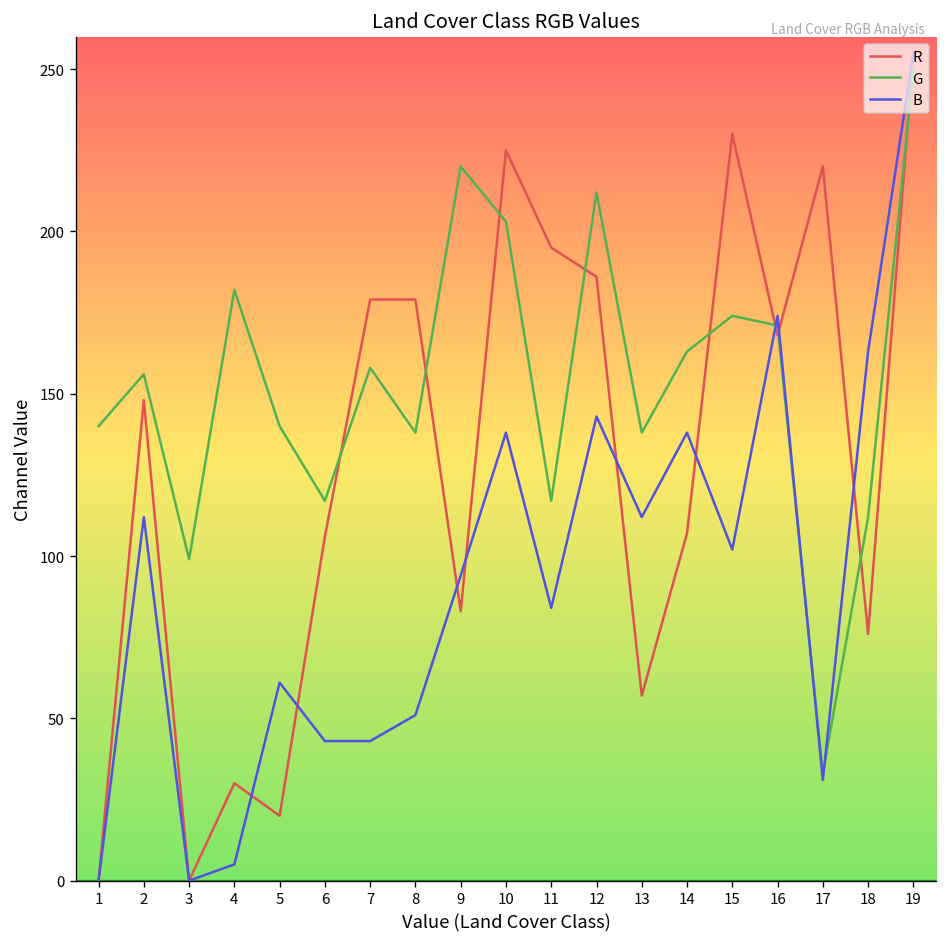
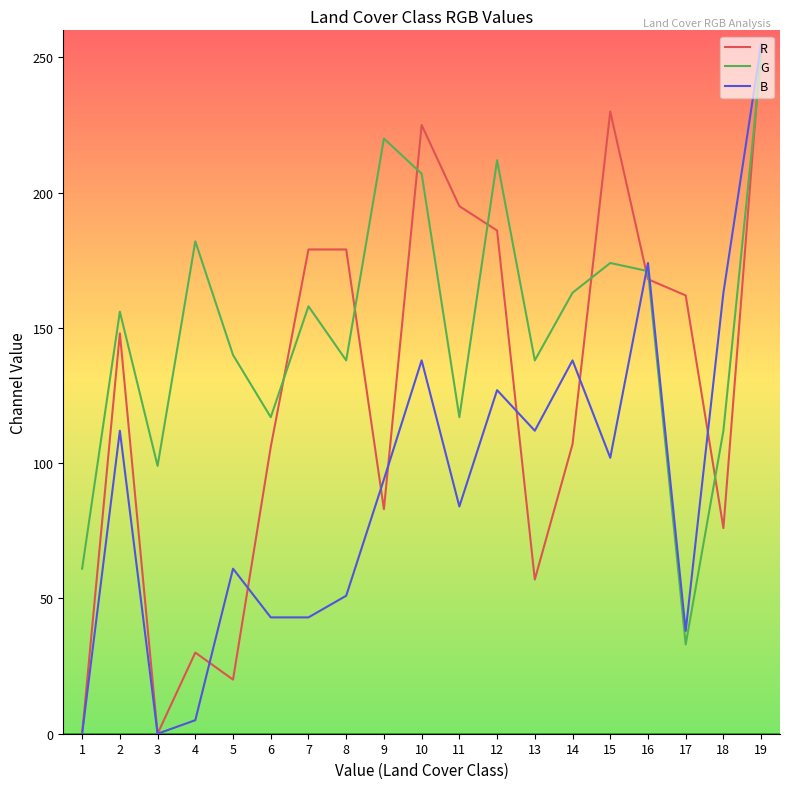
G, 1: 140 -> 61
G, 10: 203 -> 207
B, 12: 143 -> 127
R, 17: 220 -> 162
B, 17: 31 -> 38
